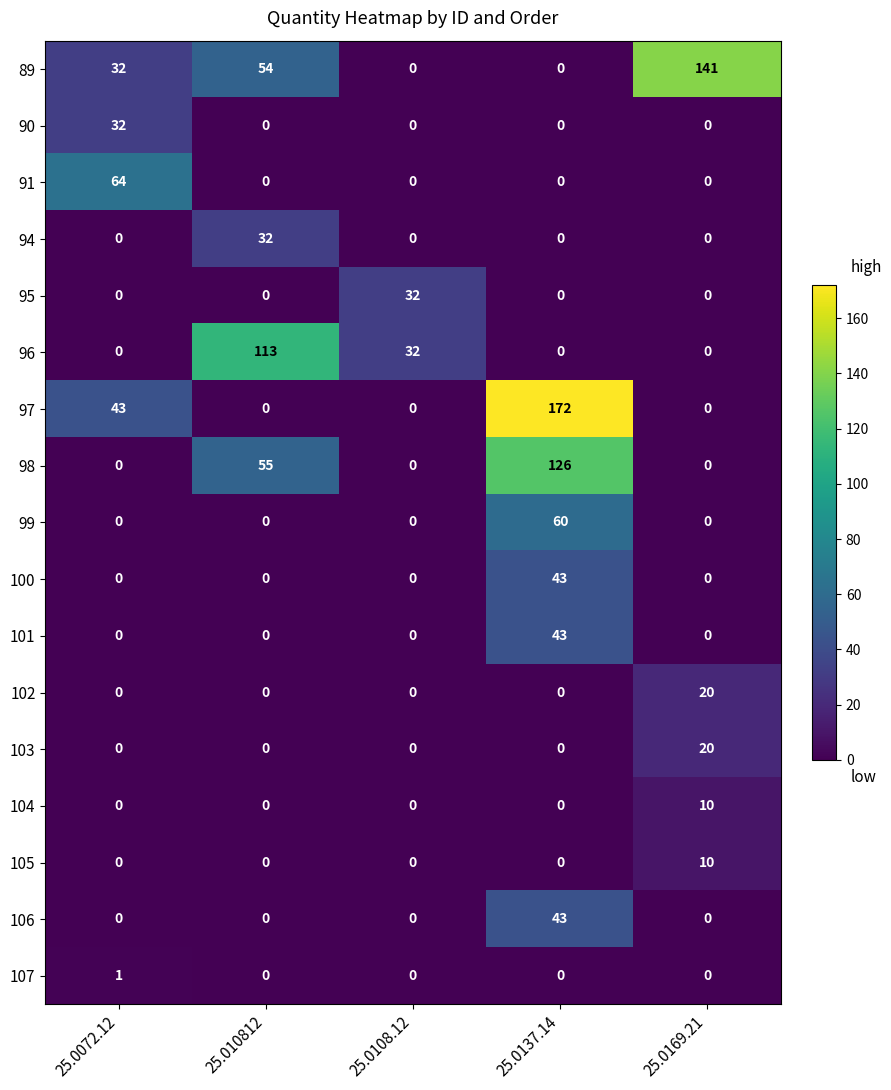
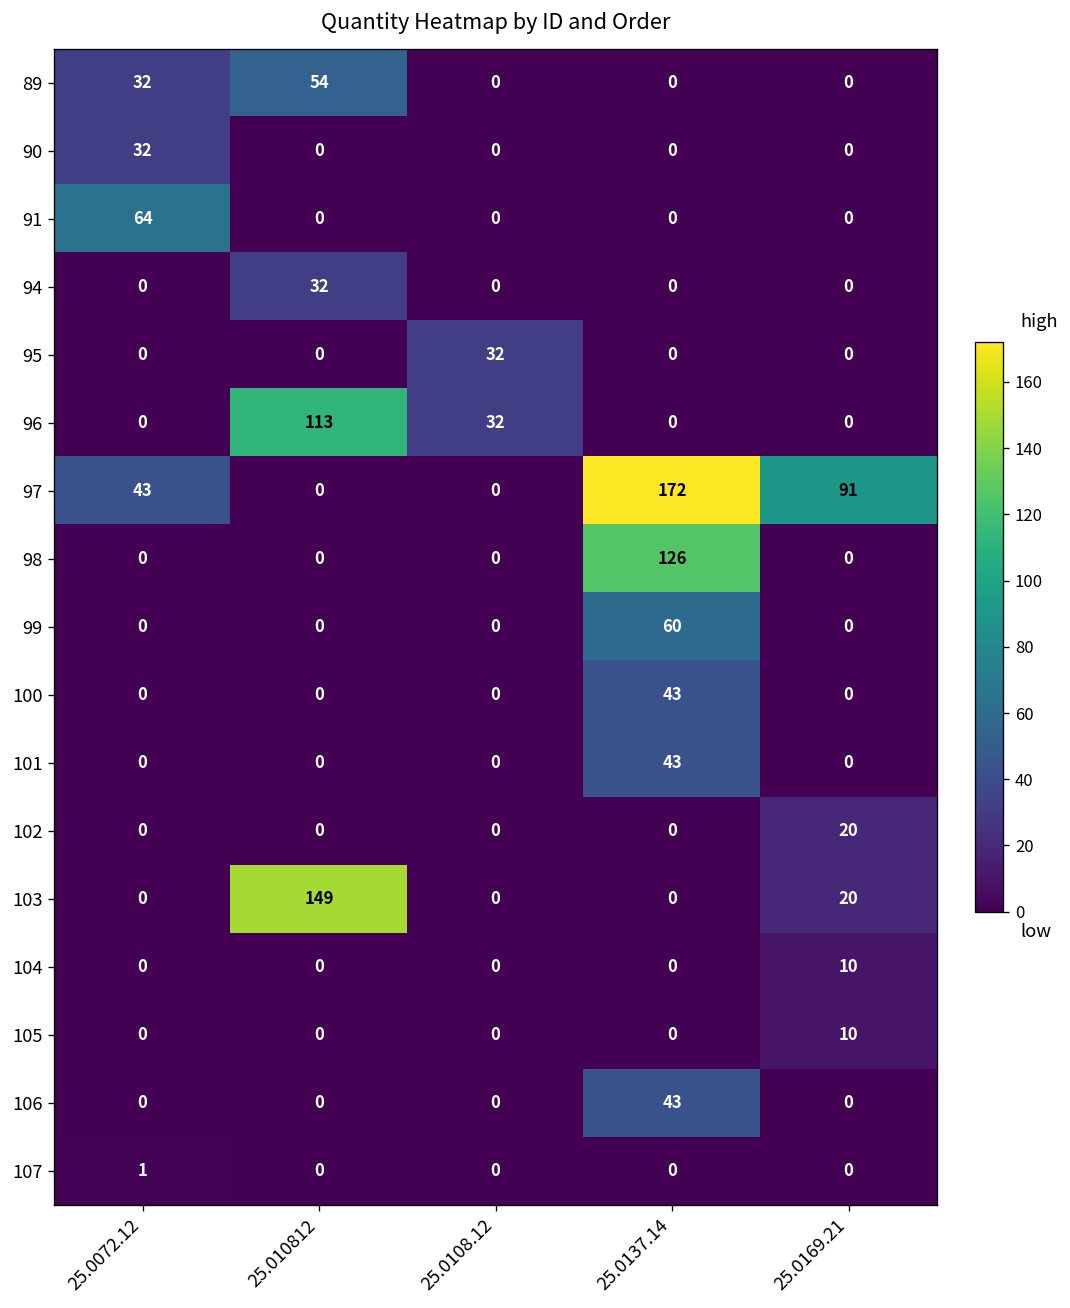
89, 25.0169.21: 141 -> 0
97, 25.0169.21: 0 -> 91
98, 25.010812: 55 -> 0
103, 25.010812: 0 -> 149
